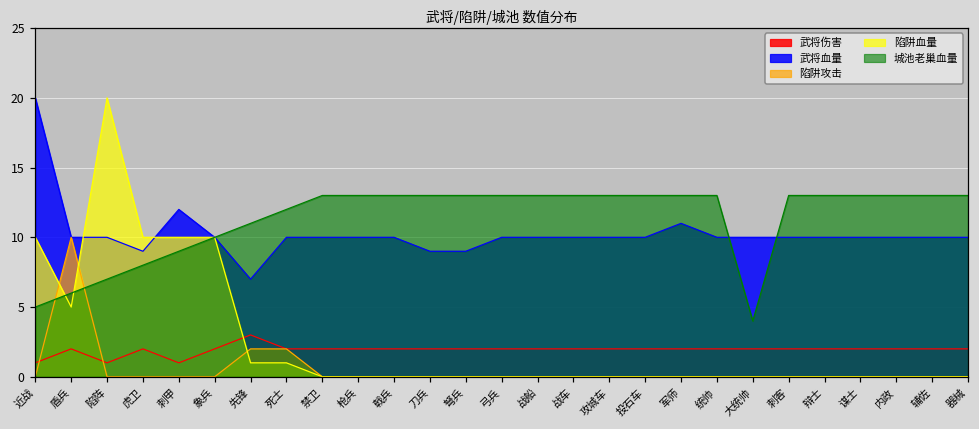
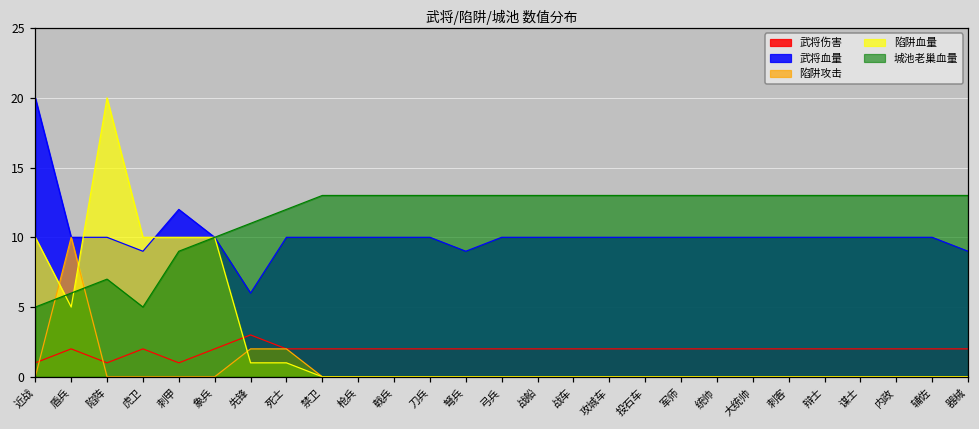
城池老巢血量, 虎卫: 8 -> 5
武将血量, 先锋: 7 -> 6
武将血量, 刀兵: 9 -> 10
武将血量, 军师: 11 -> 10
城池老巢血量, 大统帅: 4 -> 13
武将血量, 器械: 10 -> 9
